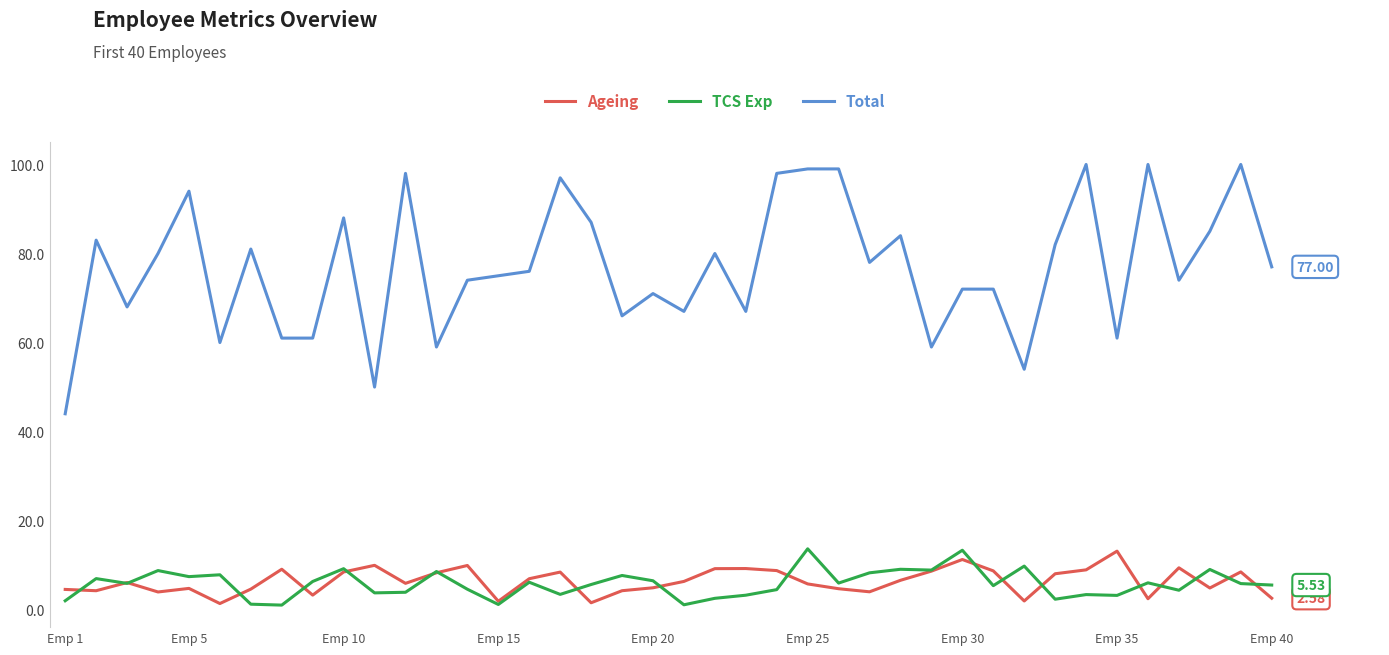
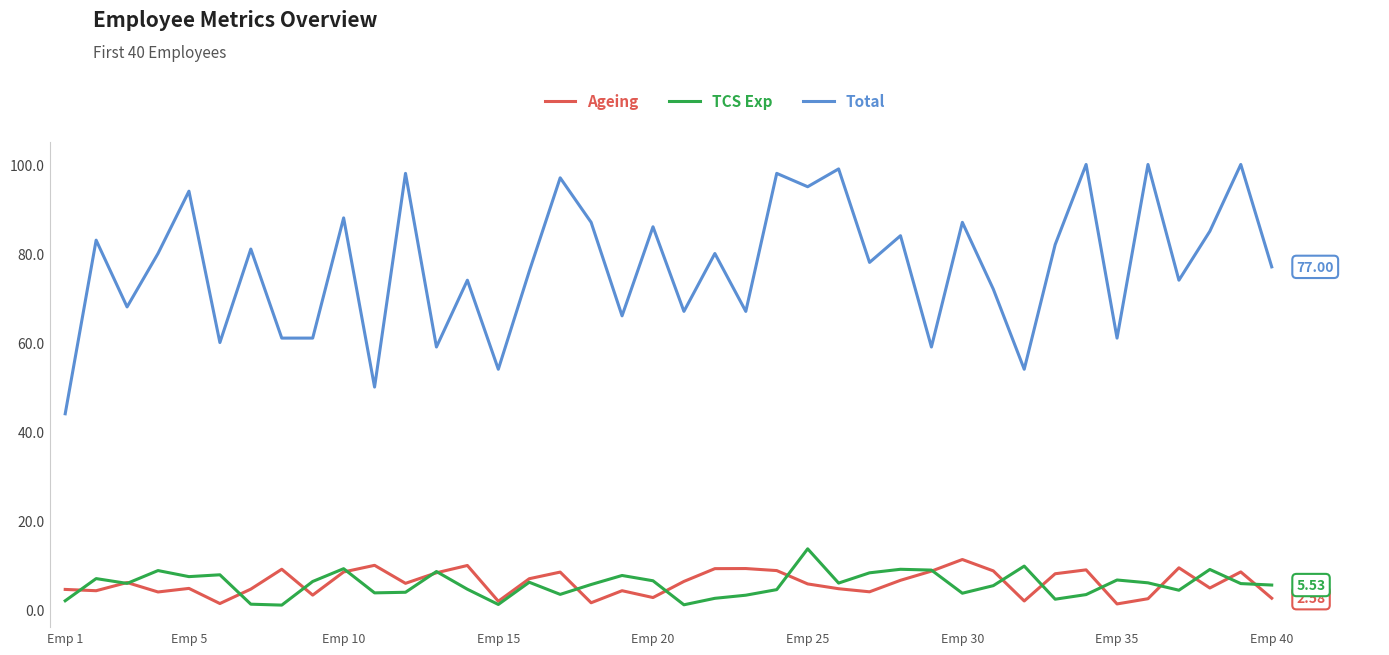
Total, Emp 15: 75 -> 54
Ageing, Emp 20: 5 -> 3
Total, Emp 20: 71 -> 86
Total, Emp 25: 99 -> 95
TCS Exp, Emp 30: 13 -> 4
Total, Emp 30: 72 -> 87
Ageing, Emp 35: 13 -> 1
TCS Exp, Emp 35: 3 -> 7
